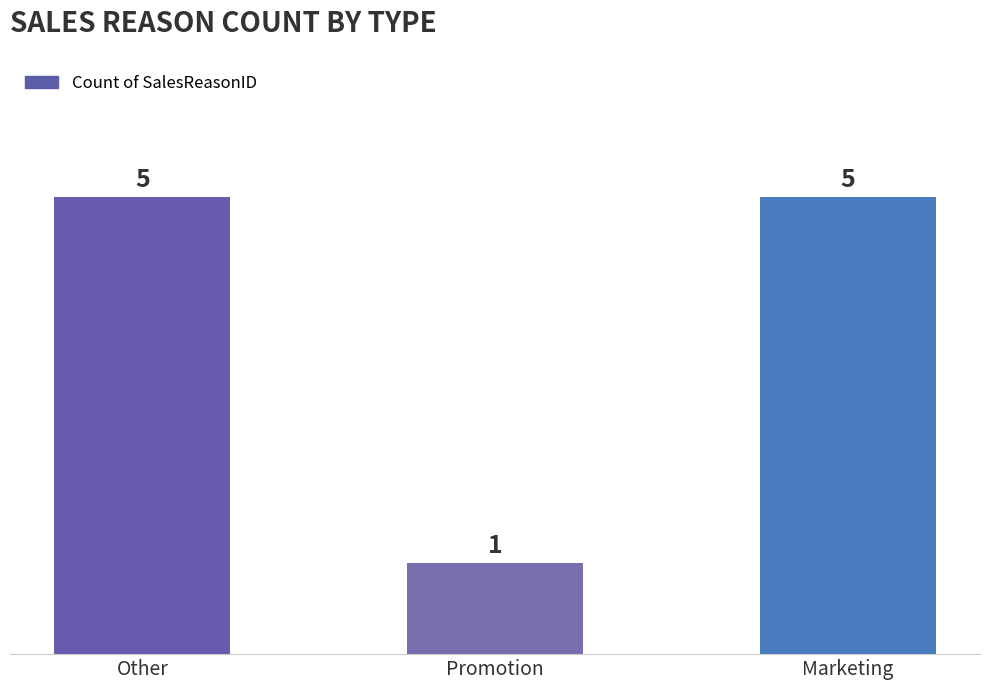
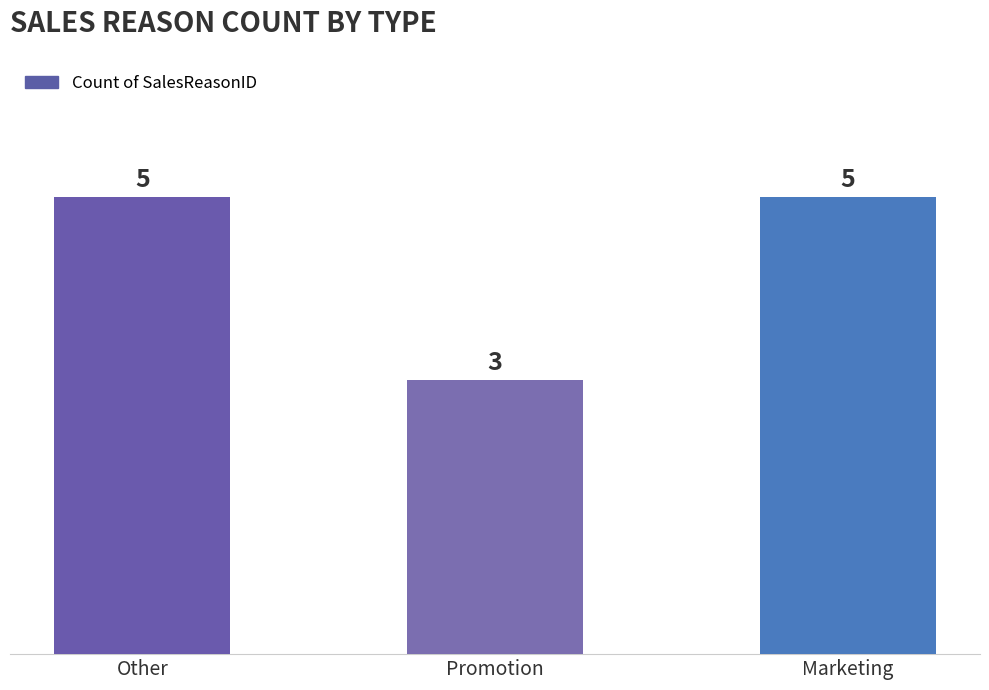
Promotion: 1 -> 3
